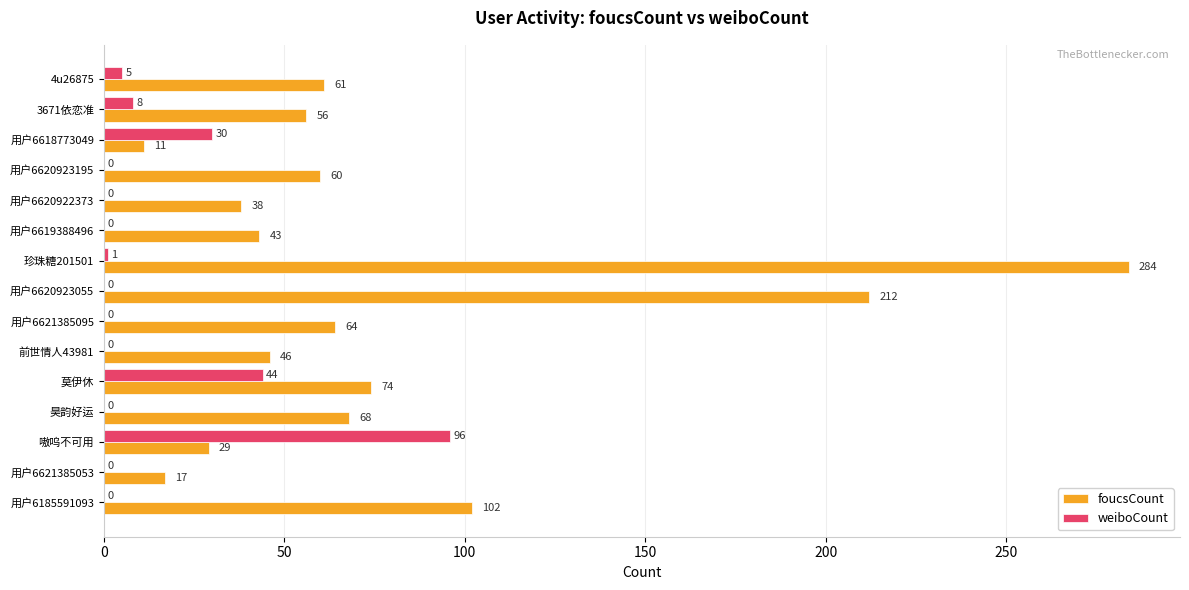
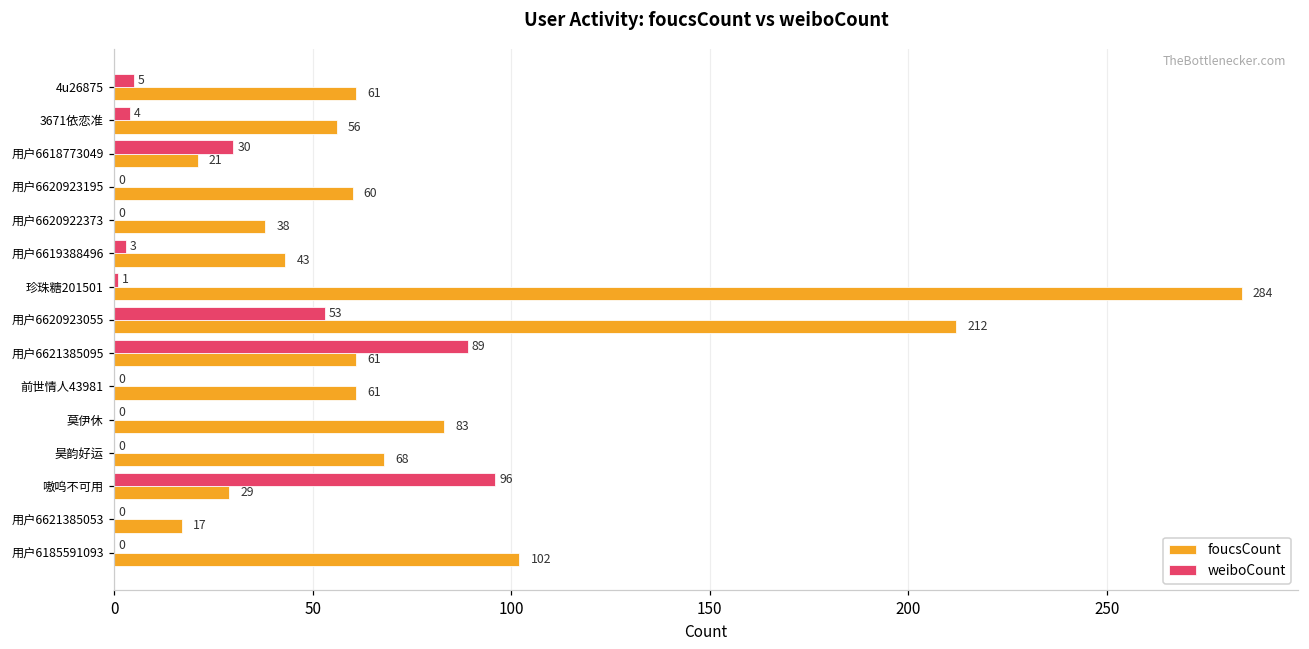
weiboCount, 3671依恋准: 8 -> 4
foucsCount, 用户6618773049: 11 -> 21
weiboCount, 用户6619388496: 0 -> 3
weiboCount, 用户6620923055: 0 -> 53
weiboCount, 用户6621385095: 0 -> 89
foucsCount, 用户6621385095: 64 -> 61
foucsCount, 前世情人43981: 46 -> 61
weiboCount, 莫伊休: 44 -> 0
foucsCount, 莫伊休: 74 -> 83
